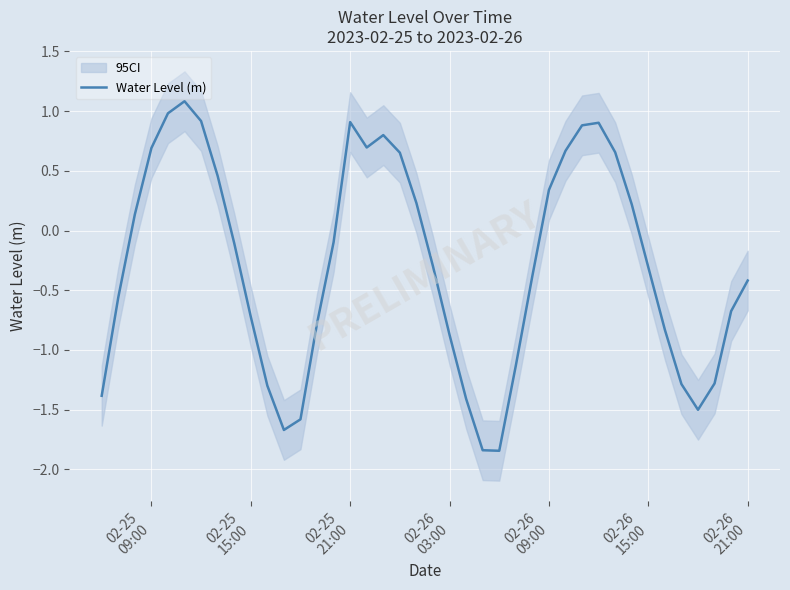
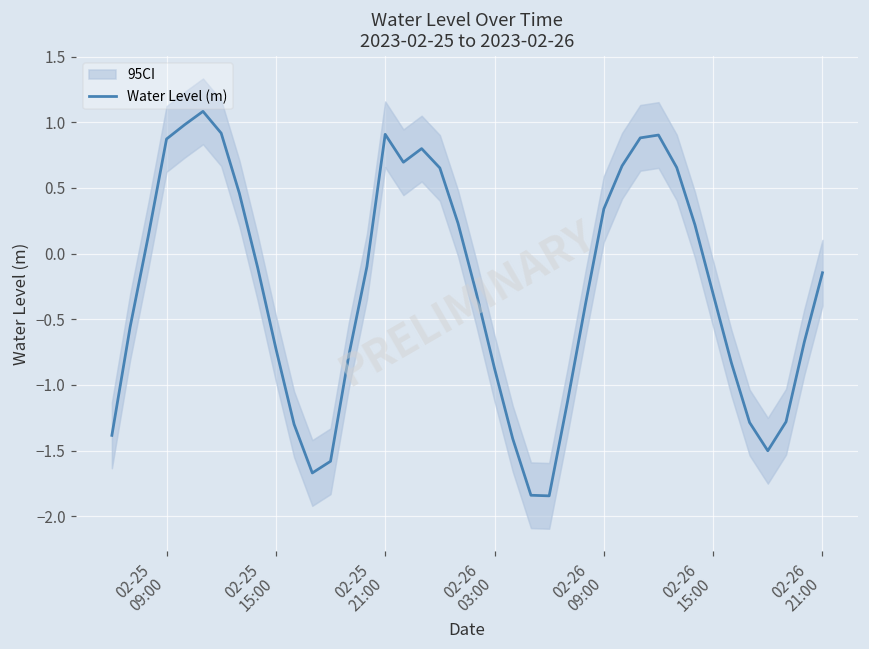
Water Level (m), 02-25 09:00: 0.69 -> 0.87
Water Level (m), 02-26 21:00: -0.42 -> -0.15
